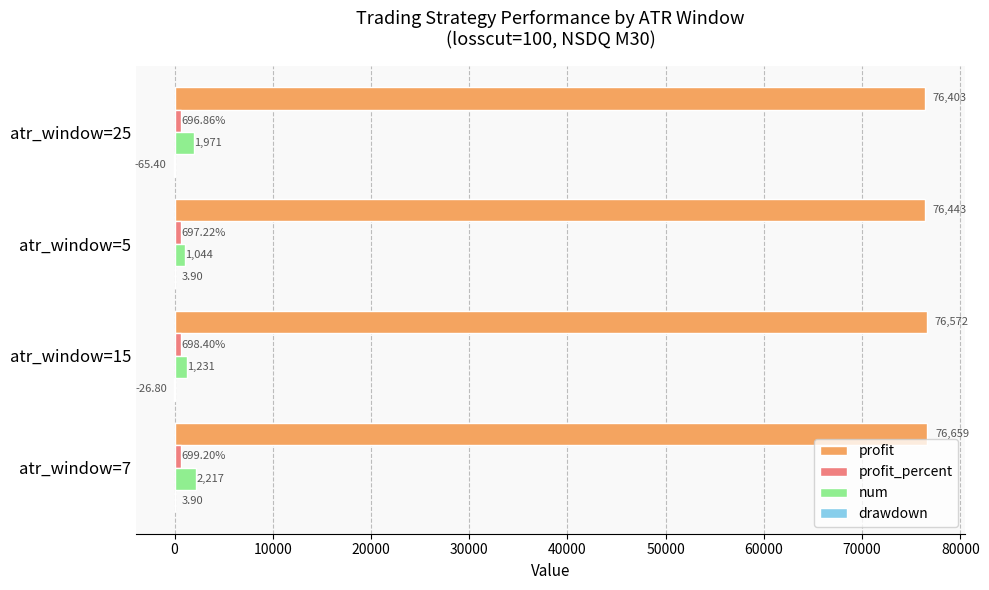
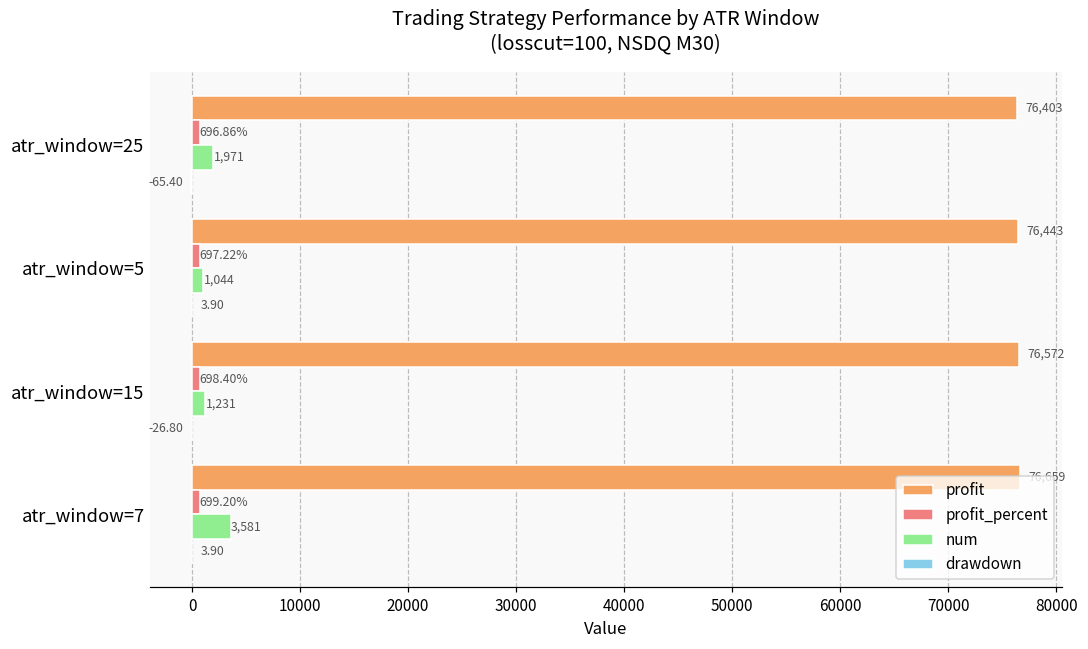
num, atr_window=7: 2,217 -> 3,581
